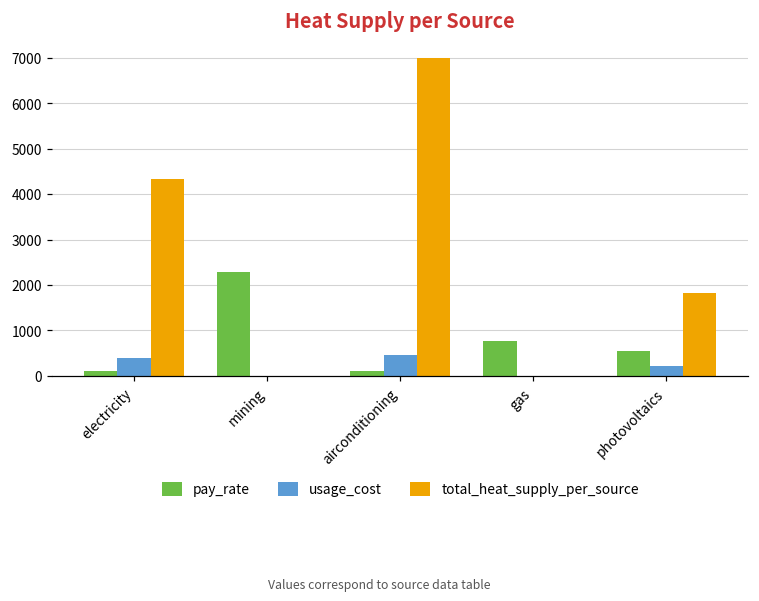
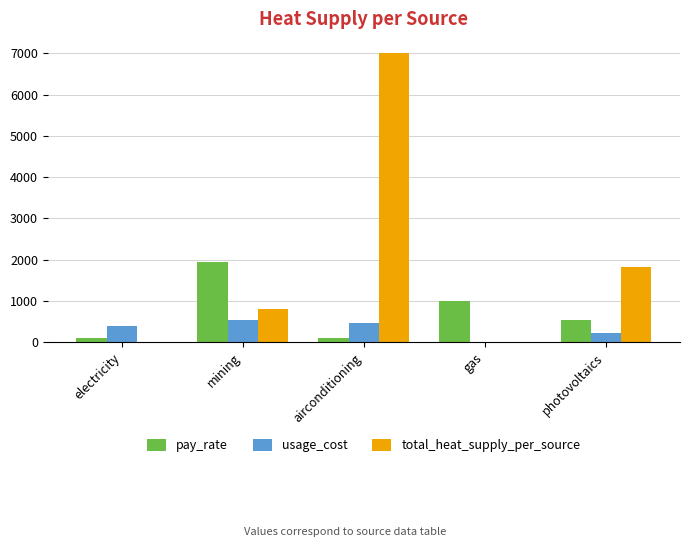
total_heat_supply_per_source, electricity: 4300 -> 0
pay_rate, mining: 2300 -> 1900
usage_cost, mining: 0 -> 500
total_heat_supply_per_source, mining: 0 -> 800
pay_rate, gas: 800 -> 1000
